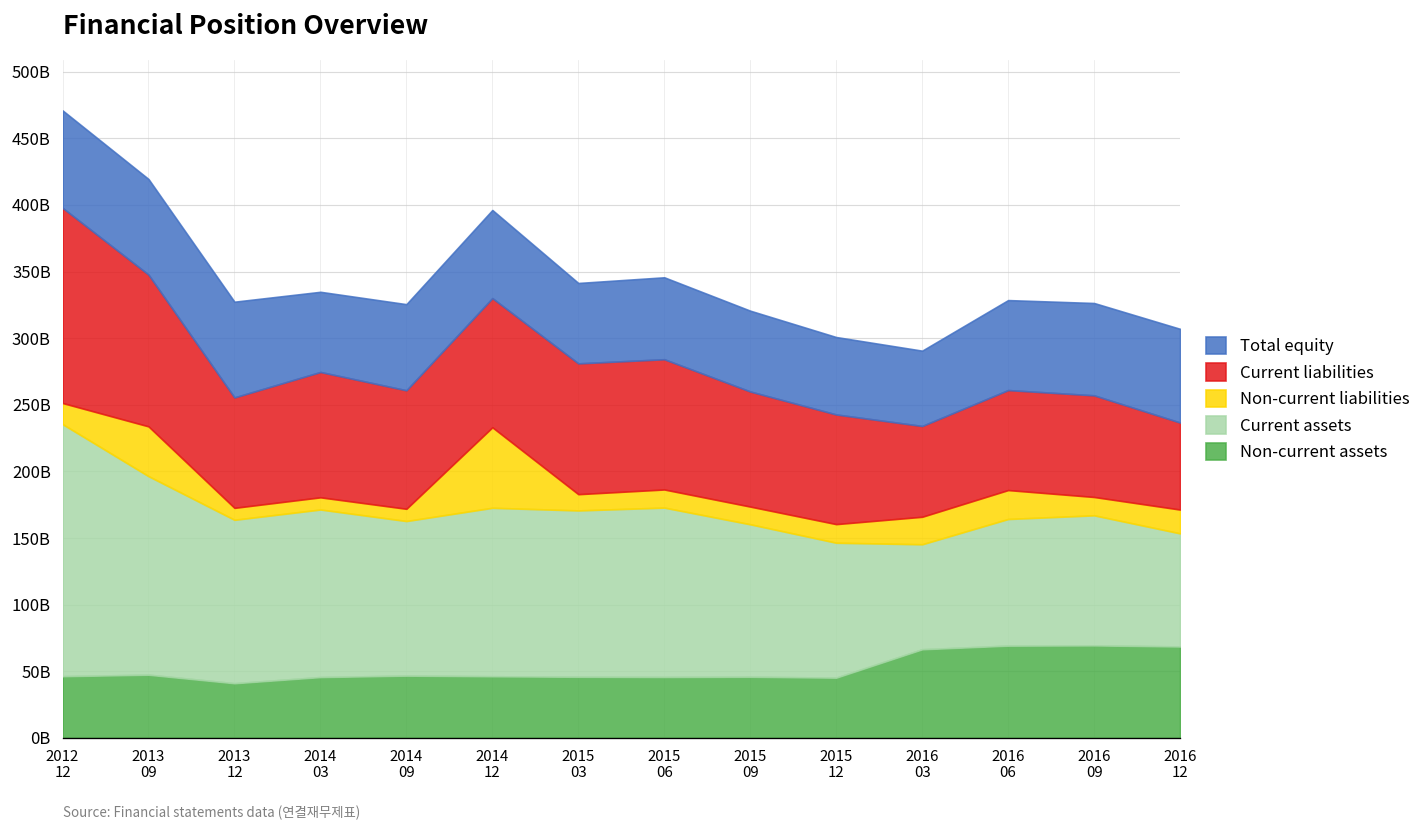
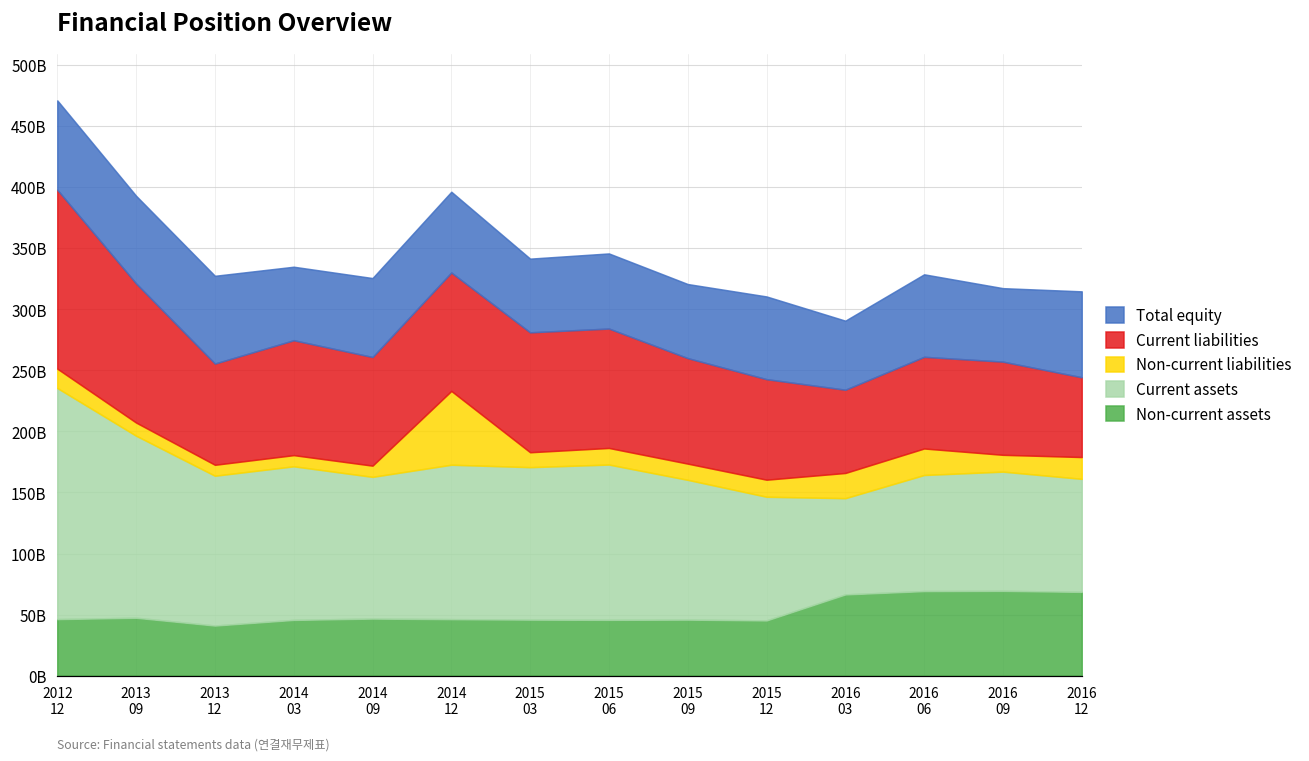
Non-current liabilities, 2013 09: 37000000000 -> 11000000000
Total equity, 2015 12: 58000000000 -> 68000000000
Total equity, 2016 09: 69000000000 -> 60000000000
Current assets, 2016 12: 85000000000 -> 93000000000
